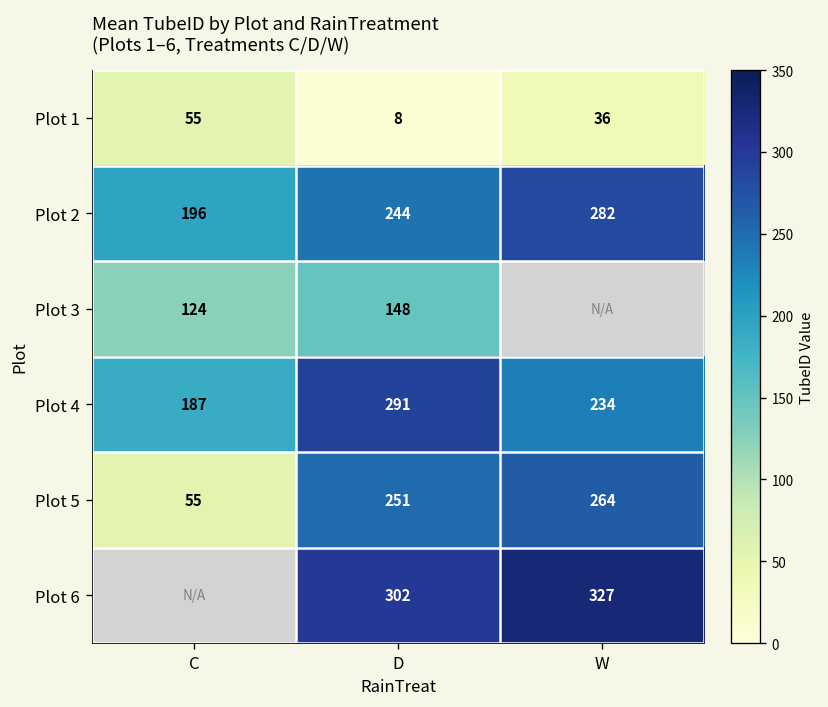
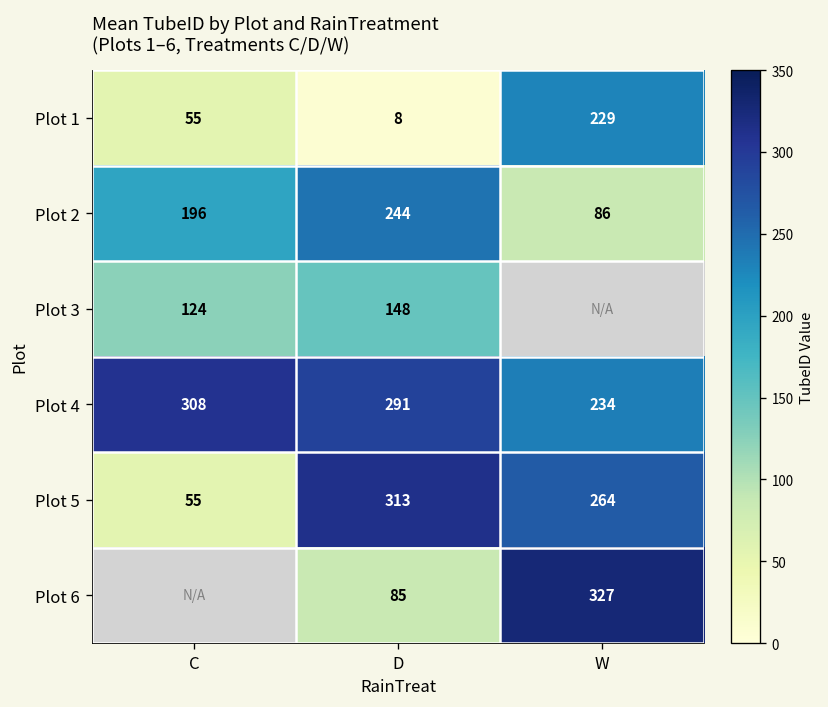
Plot 1, W: 36 -> 229
Plot 2, W: 282 -> 86
Plot 4, C: 187 -> 308
Plot 5, D: 251 -> 313
Plot 6, D: 302 -> 85
